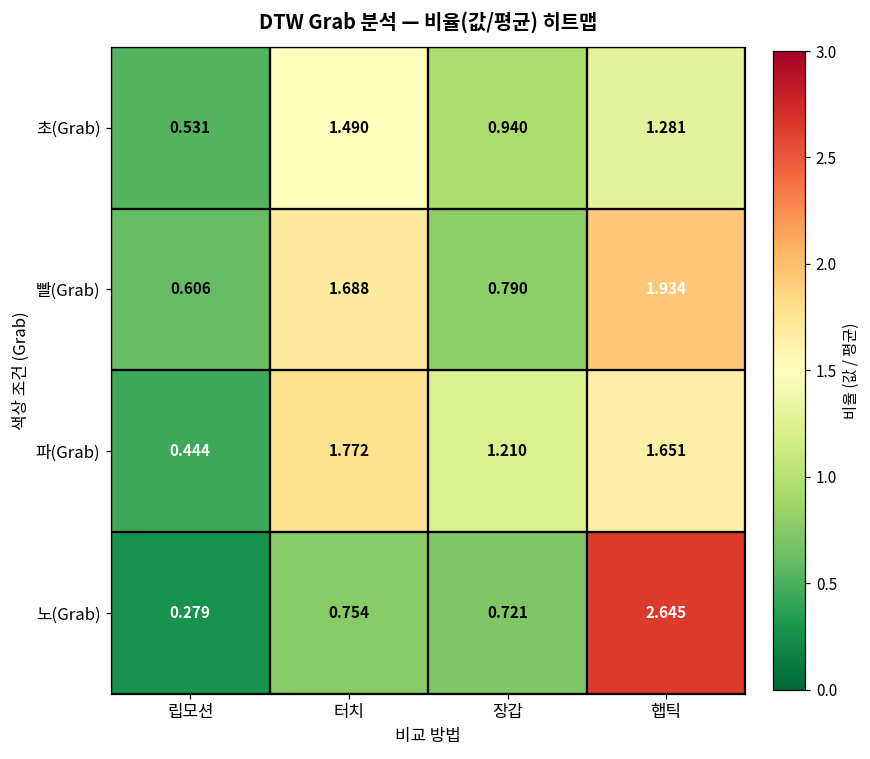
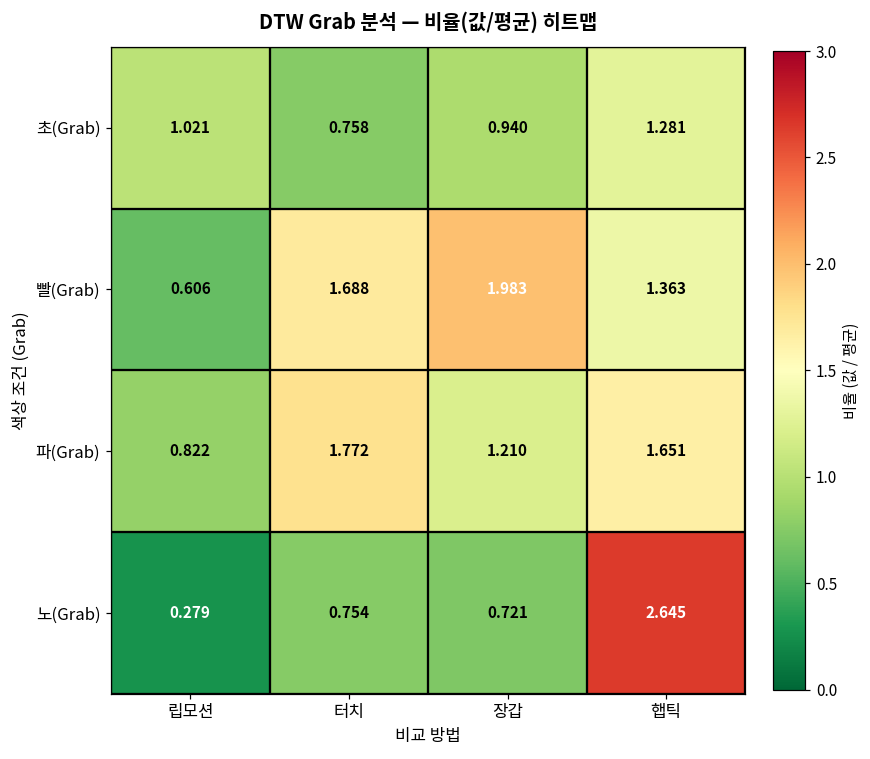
초(Grab), 립모션: 0.531 -> 1.021
초(Grab), 터치: 1.490 -> 0.758
빨(Grab), 장갑: 0.790 -> 1.983
빨(Grab), 햅틱: 1.934 -> 1.363
파(Grab), 립모션: 0.444 -> 0.822
